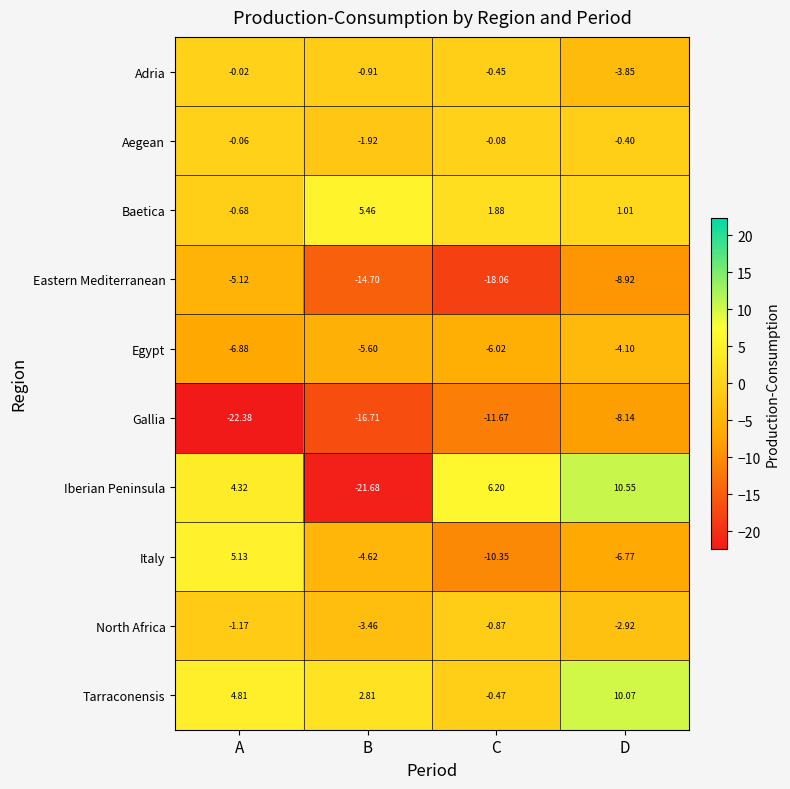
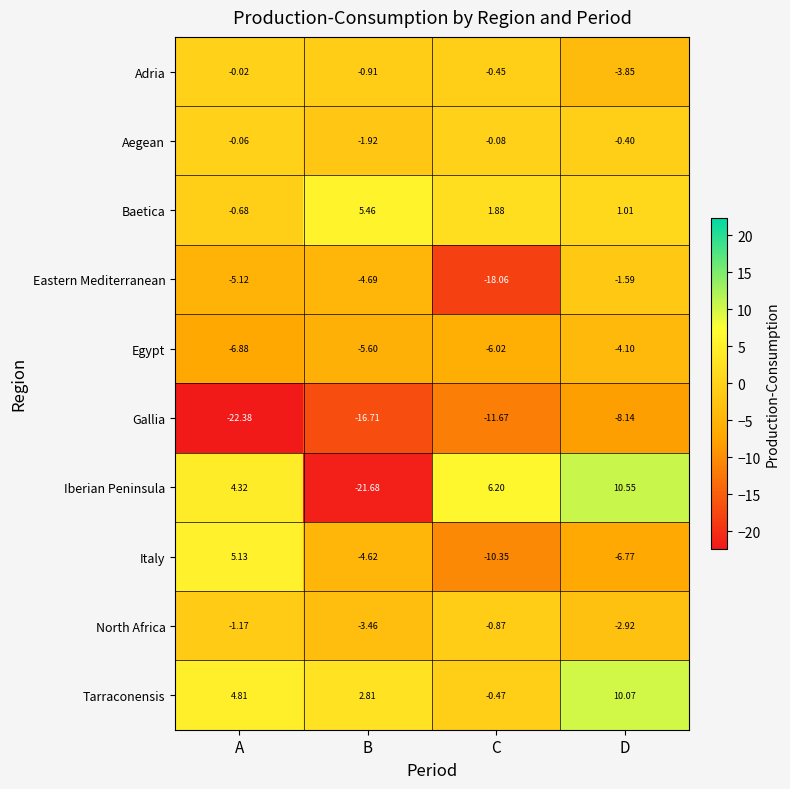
Eastern Mediterranean, B: -14.70 -> -4.69
Eastern Mediterranean, D: -8.92 -> -1.59
